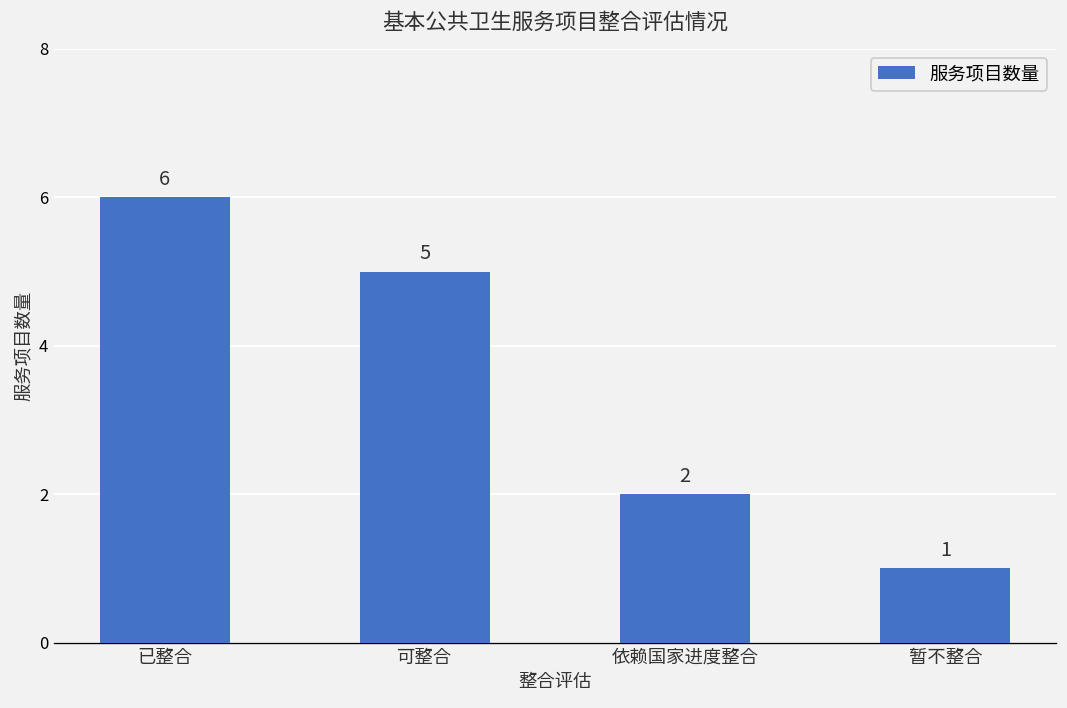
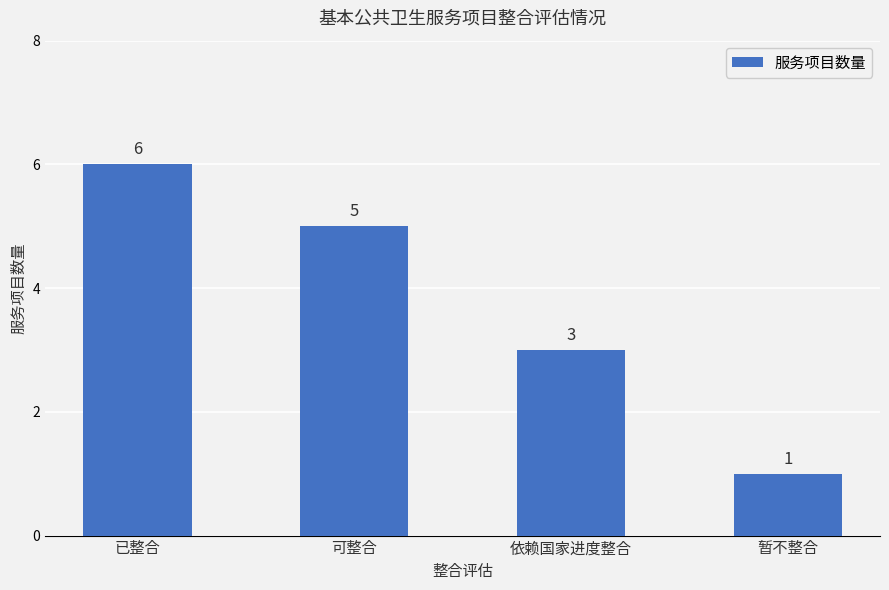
依赖国家进度整合: 2 -> 3
